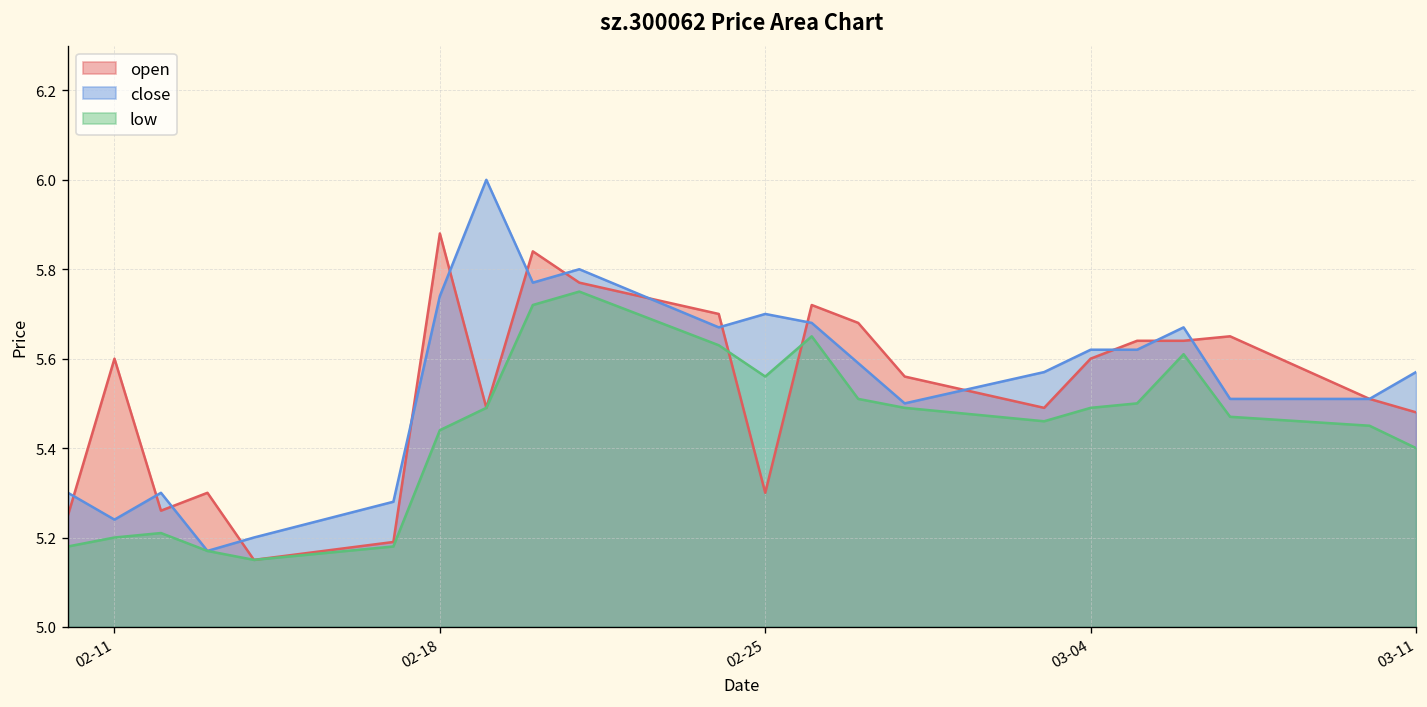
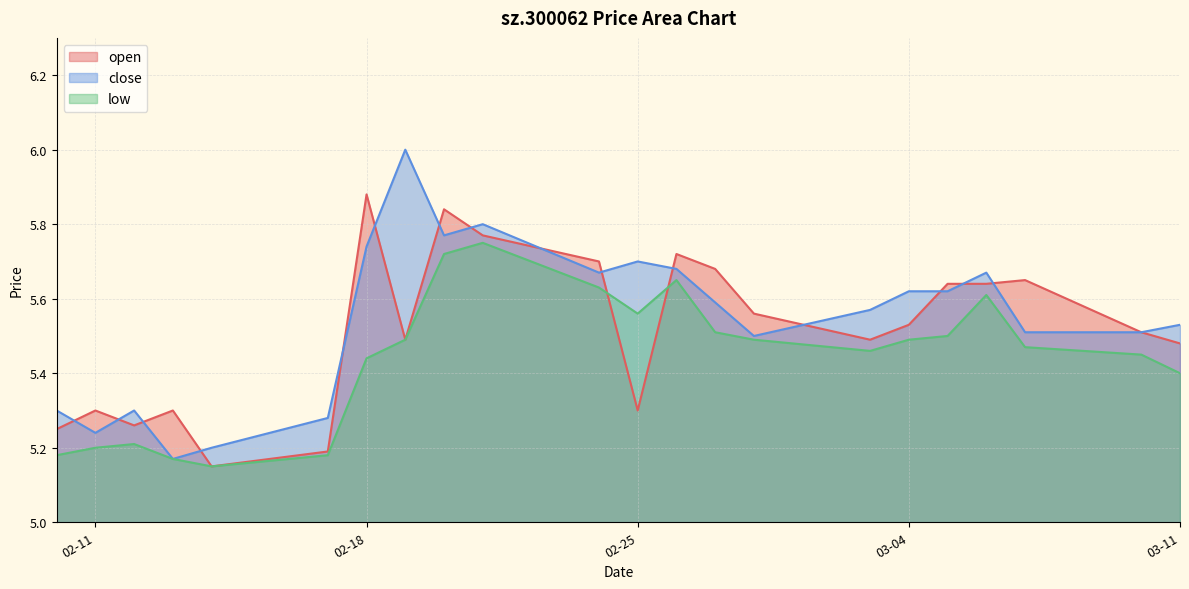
open, 02-11: 5.6 -> 5.3
open, 03-04: 5.60 -> 5.53
close, 03-11: 5.57 -> 5.53
